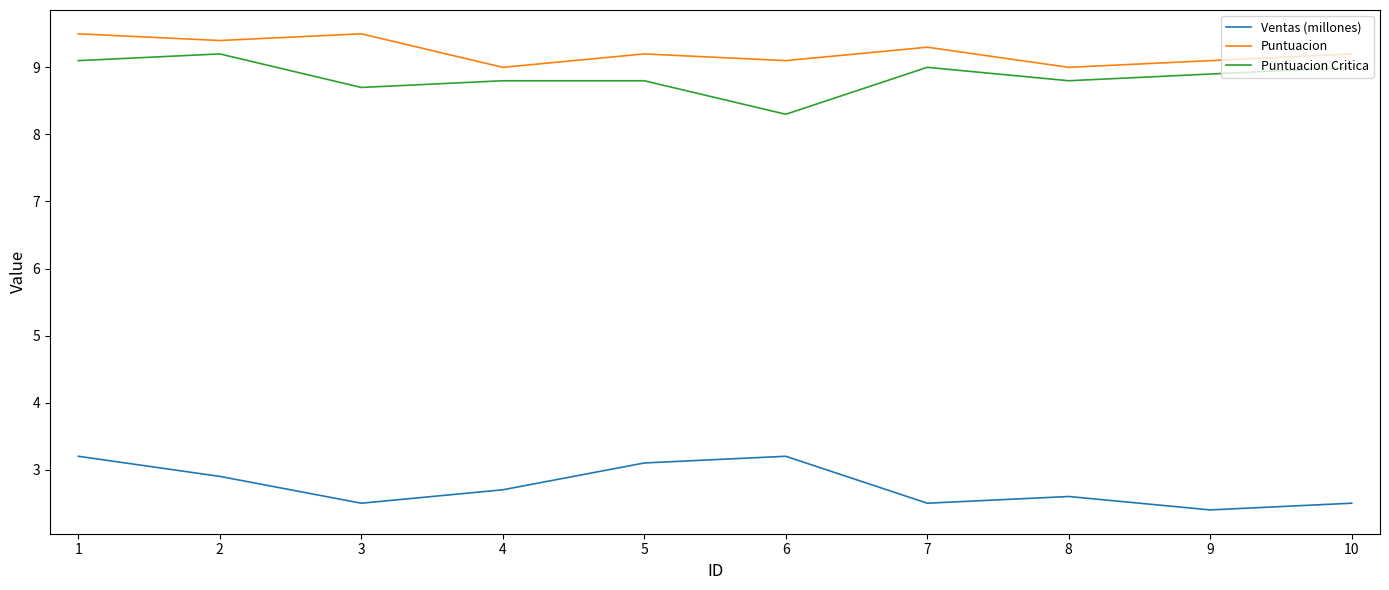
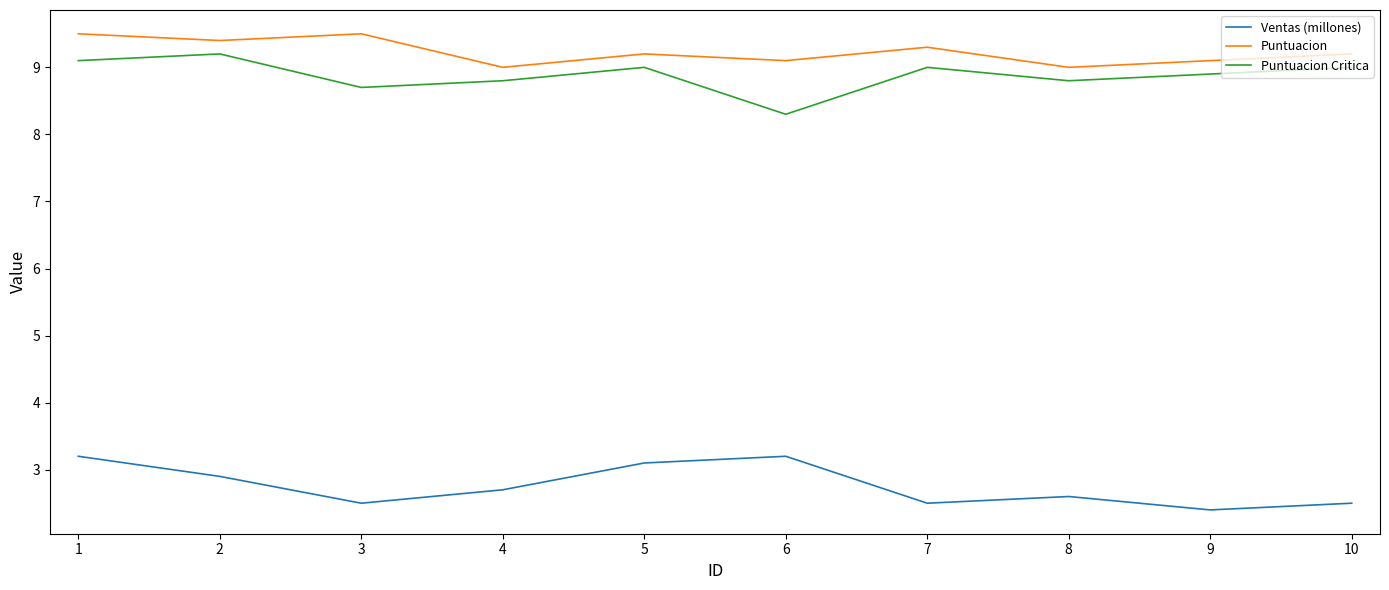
Puntuacion Critica, 5: 8.8 -> 9.0
